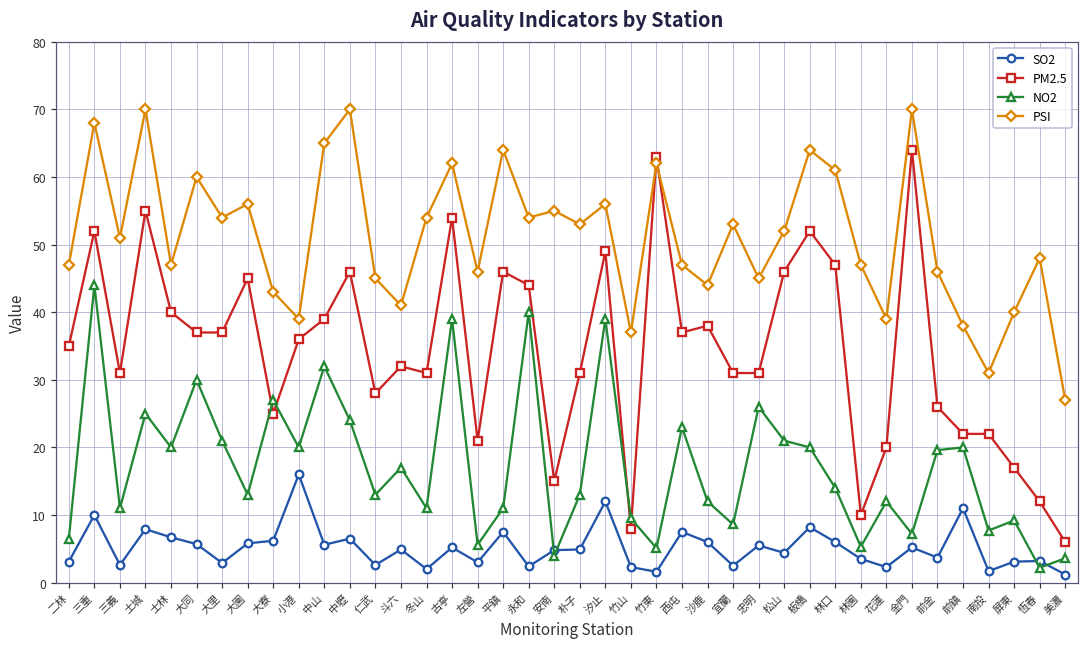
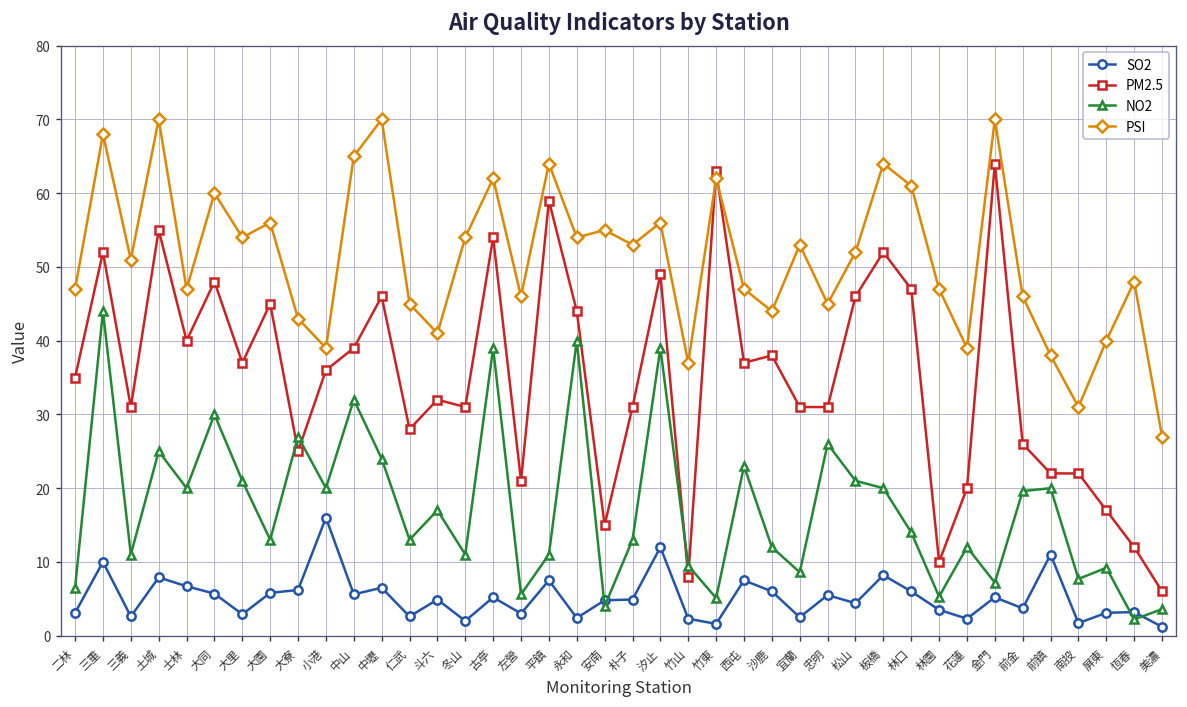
PM2.5, 大同: 37 -> 48
PM2.5, 平鎮: 46 -> 59
